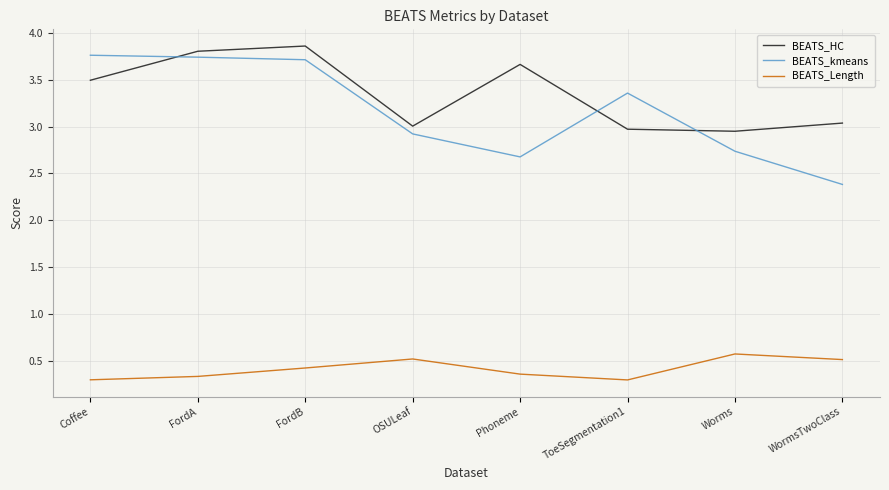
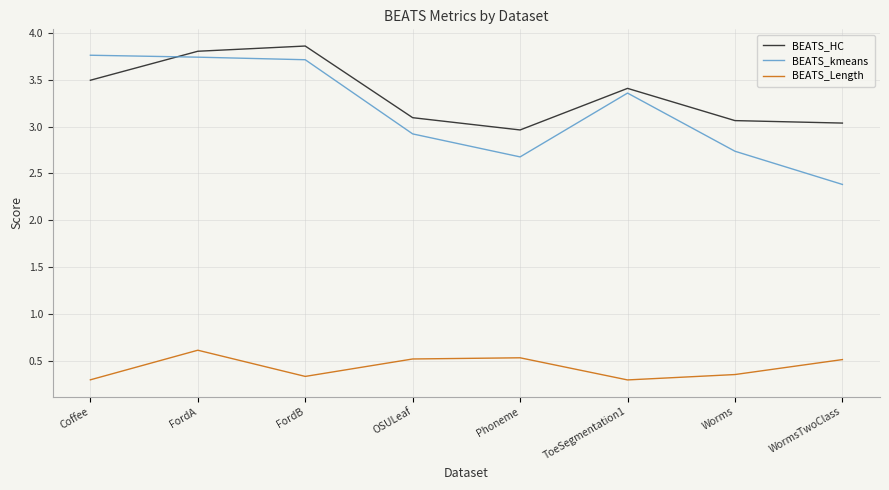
BEATS_Length, FordA: 0.3 -> 0.6
BEATS_Length, FordB: 0.4 -> 0.3
BEATS_HC, OSULeaf: 3.0 -> 3.1
BEATS_HC, Phoneme: 3.7 -> 3.0
BEATS_Length, Phoneme: 0.4 -> 0.5
BEATS_HC, ToeSegmentation1: 3.0 -> 3.4
BEATS_HC, Worms: 3.0 -> 3.1
BEATS_Length, Worms: 0.6 -> 0.4
